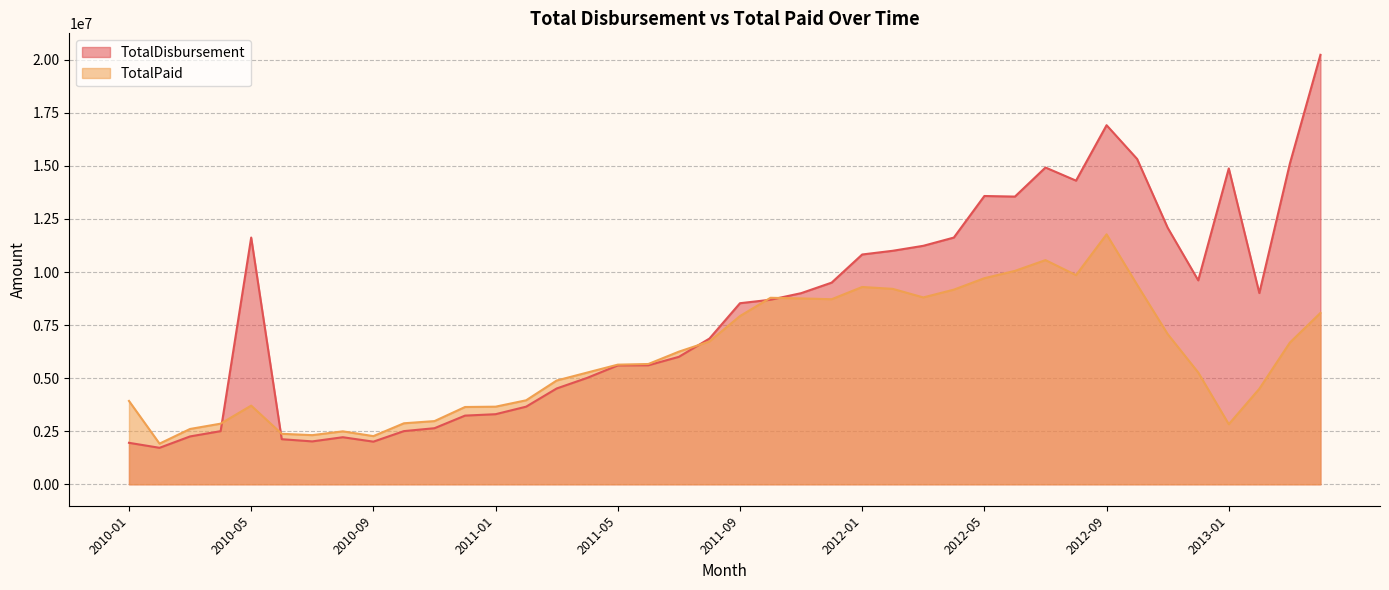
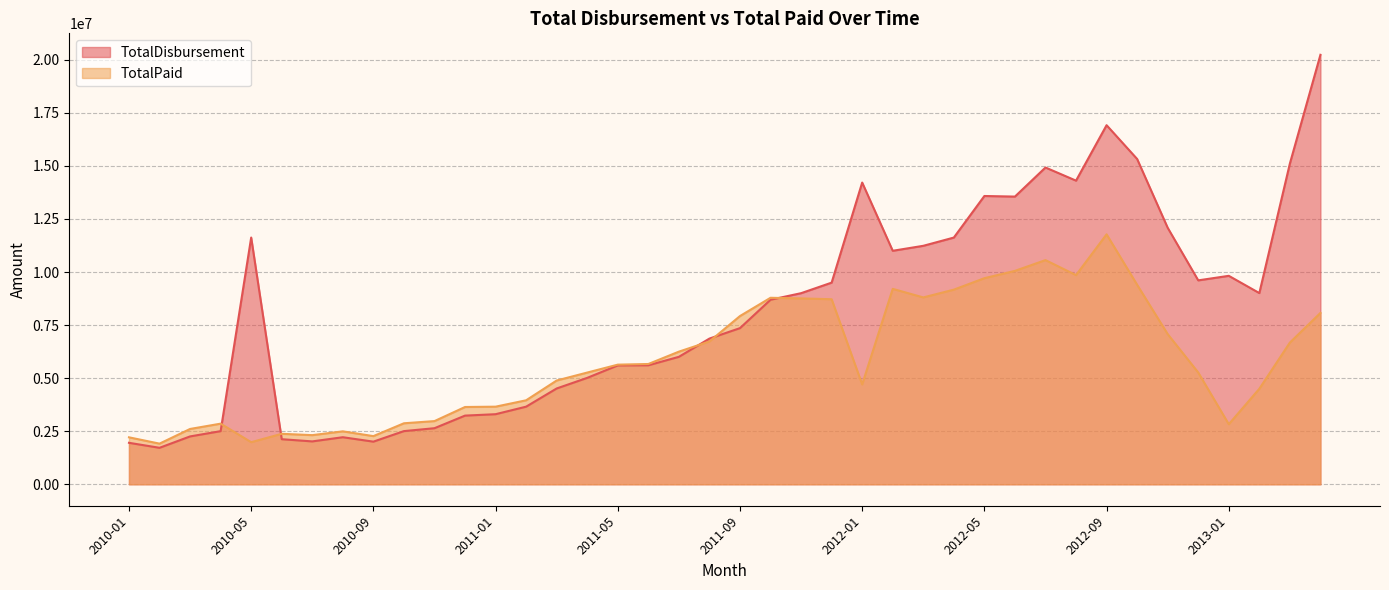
TotalPaid, 2010-01: 3900000 -> 2200000
TotalPaid, 2010-05: 3700000 -> 2000000
TotalDisbursement, 2011-09: 8500000 -> 7400000
TotalDisbursement, 2012-01: 10800000 -> 14200000
TotalPaid, 2012-01: 9300000 -> 4700000
TotalDisbursement, 2013-01: 14900000 -> 9800000
